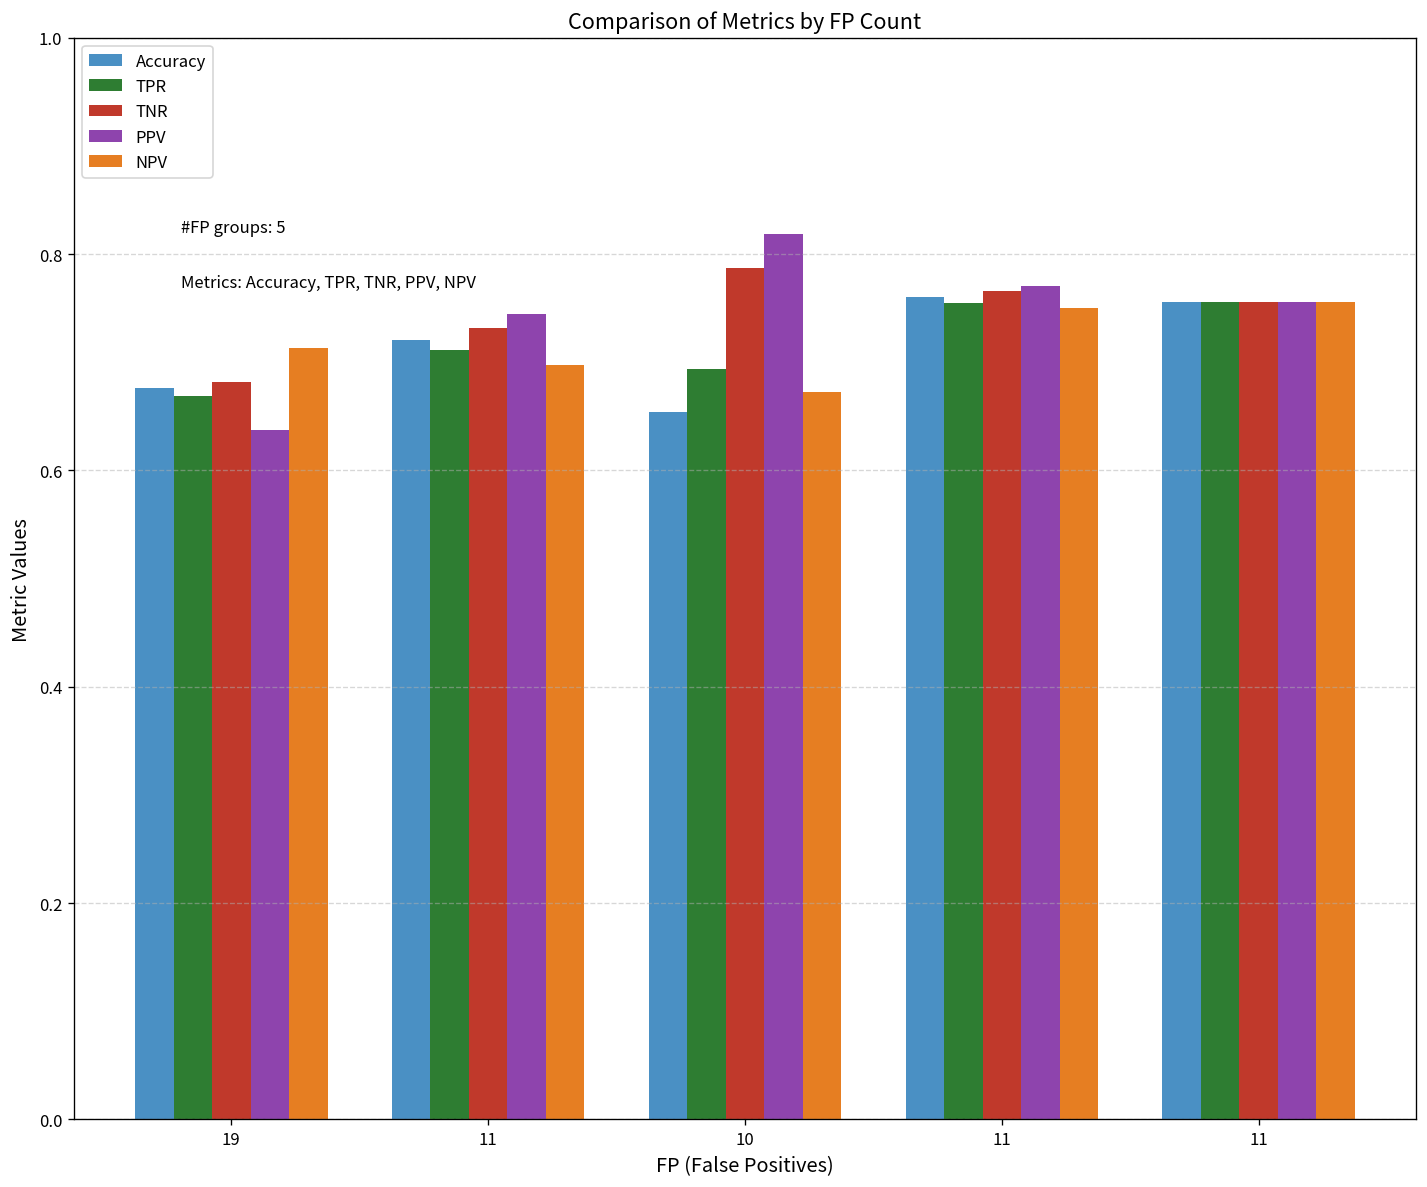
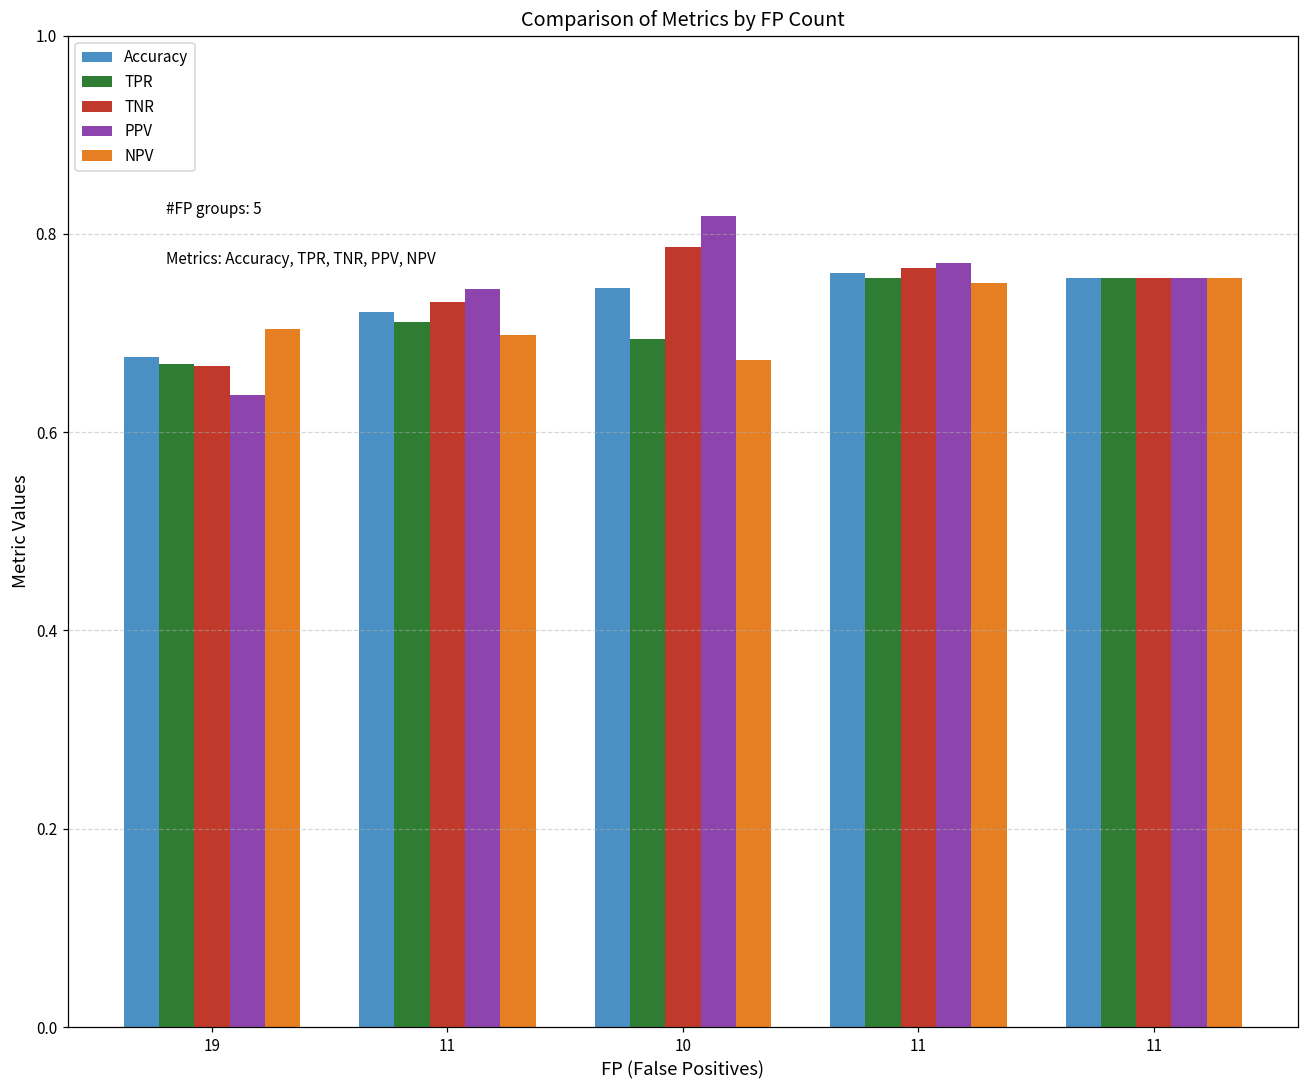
TNR, 19: 0.68 -> 0.67
NPV, 19: 0.71 -> 0.70
Accuracy, 10: 0.65 -> 0.75
